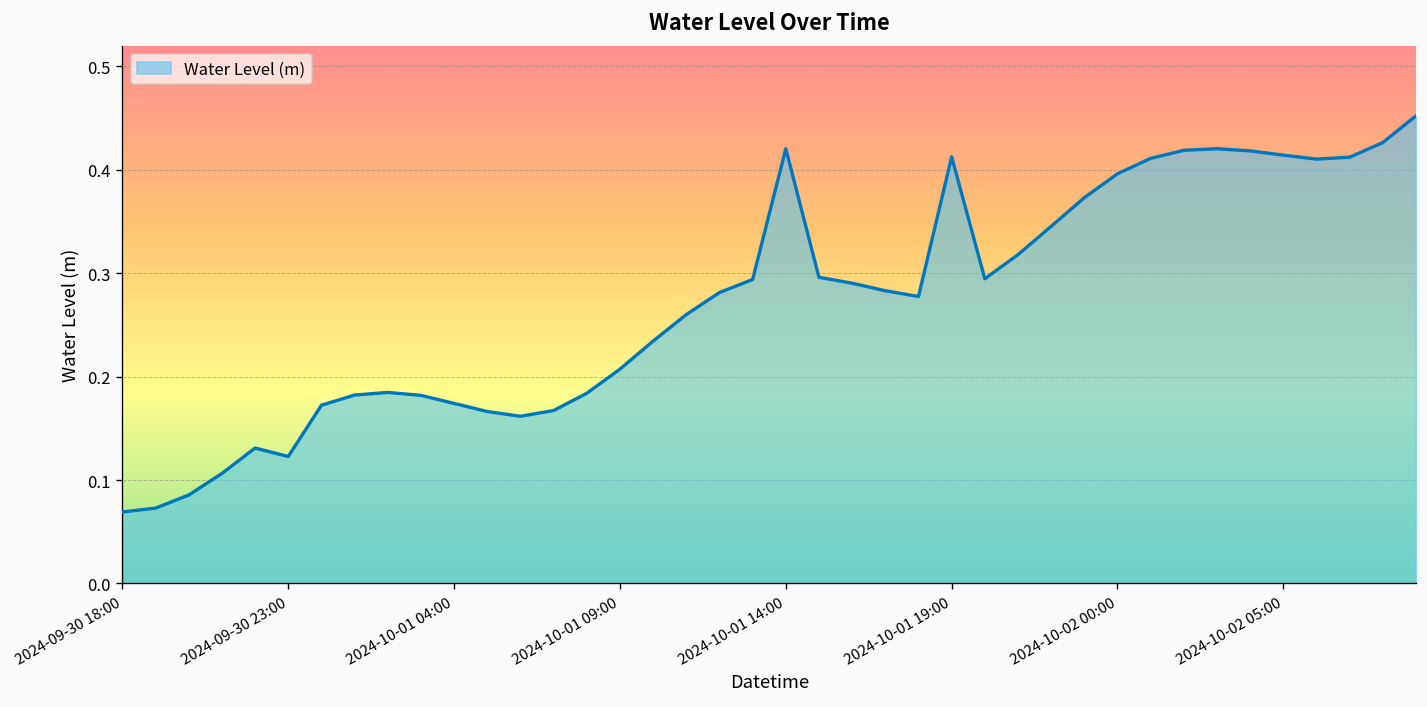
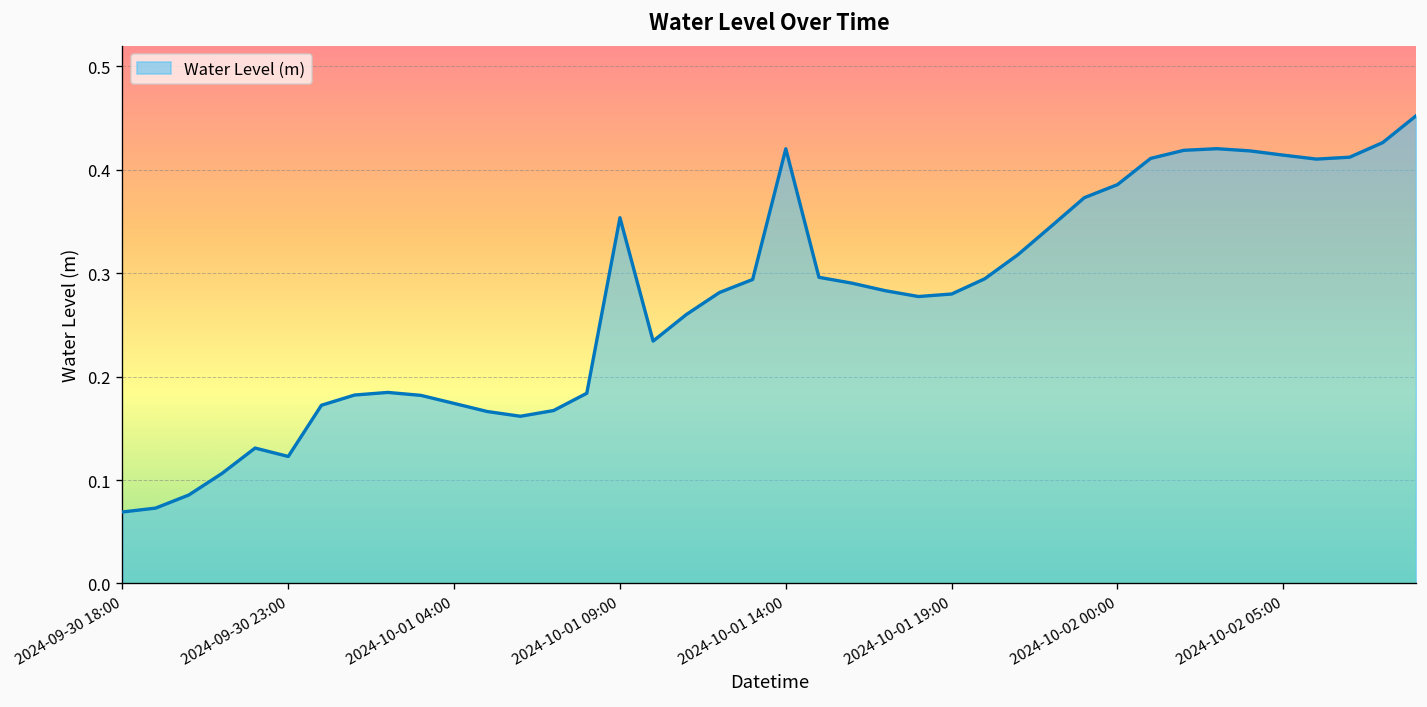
2024-10-01 09:00: 0.21 -> 0.35
2024-10-01 19:00: 0.41 -> 0.28
2024-10-02 00:00: 0.40 -> 0.39
